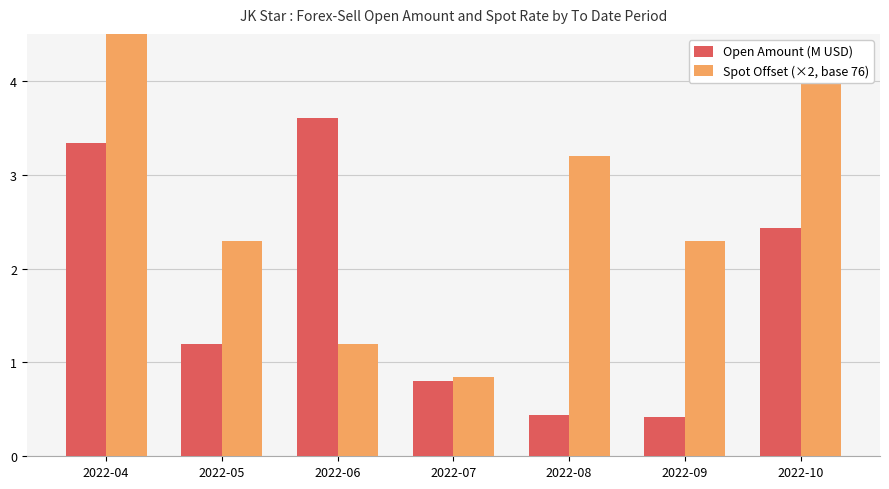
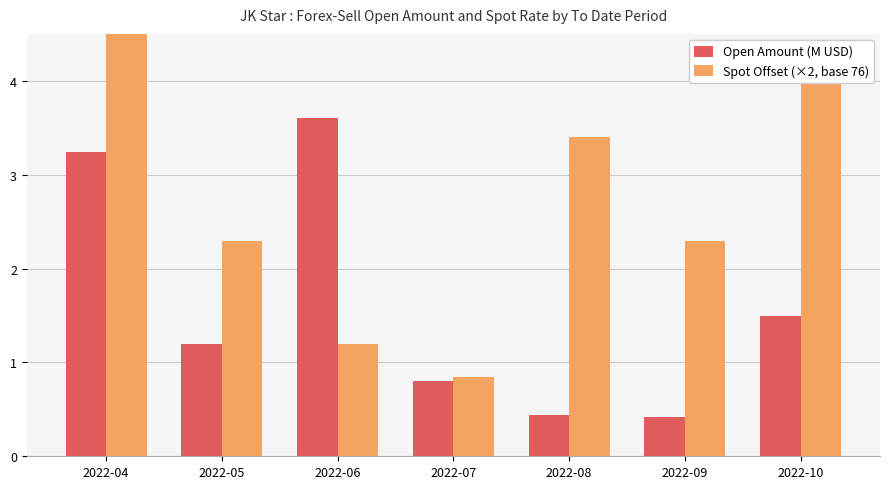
Open Amount (M USD), 2022-04: 3.3 -> 3.2
Spot Offset (×2, base 76), 2022-08: 3.2 -> 3.4
Open Amount (M USD), 2022-10: 2.4 -> 1.5
